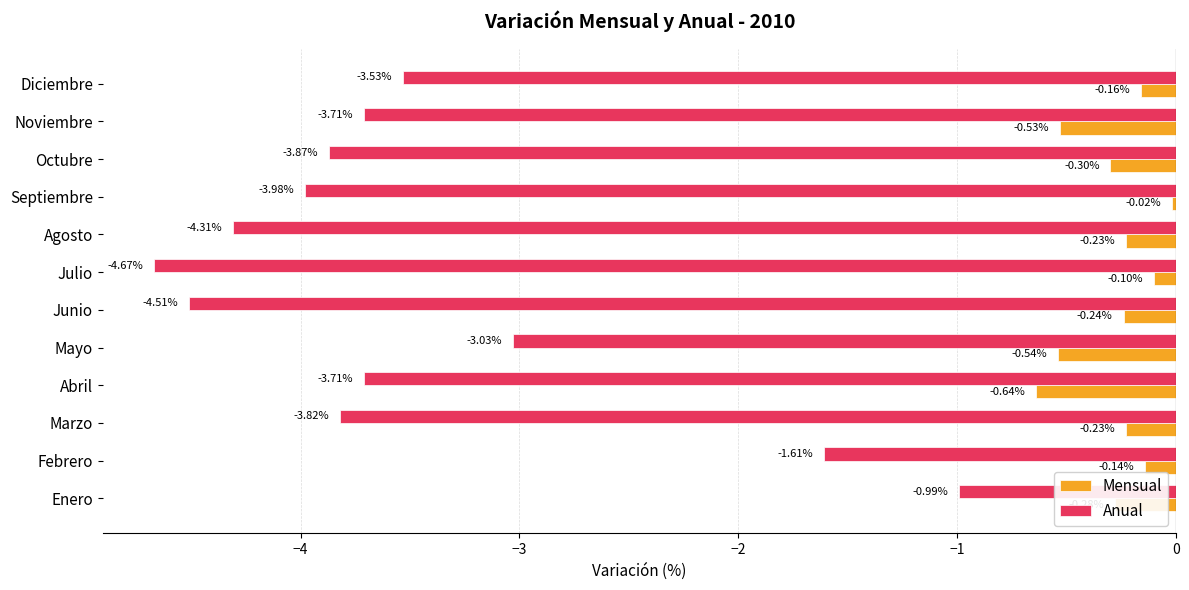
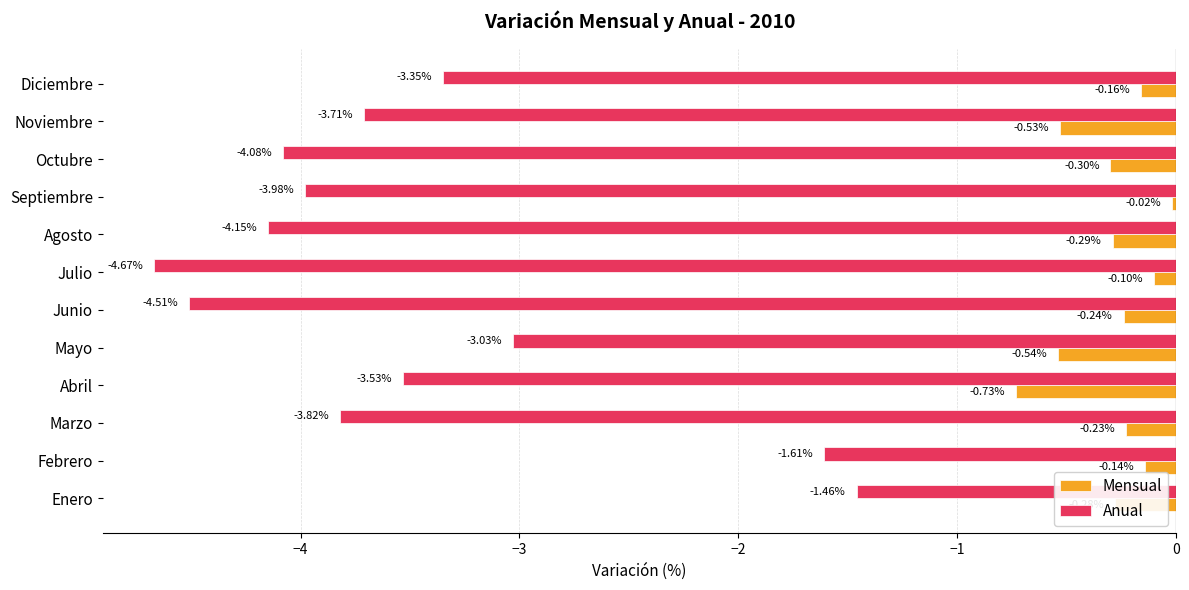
Anual, Diciembre: -3.53% -> -3.35%
Anual, Octubre: -3.87% -> -4.08%
Anual, Agosto: -4.31% -> -4.15%
Mensual, Agosto: -0.23% -> -0.29%
Anual, Abril: -3.71% -> -3.53%
Mensual, Abril: -0.64% -> -0.73%
Anual, Enero: -0.99% -> -1.46%
